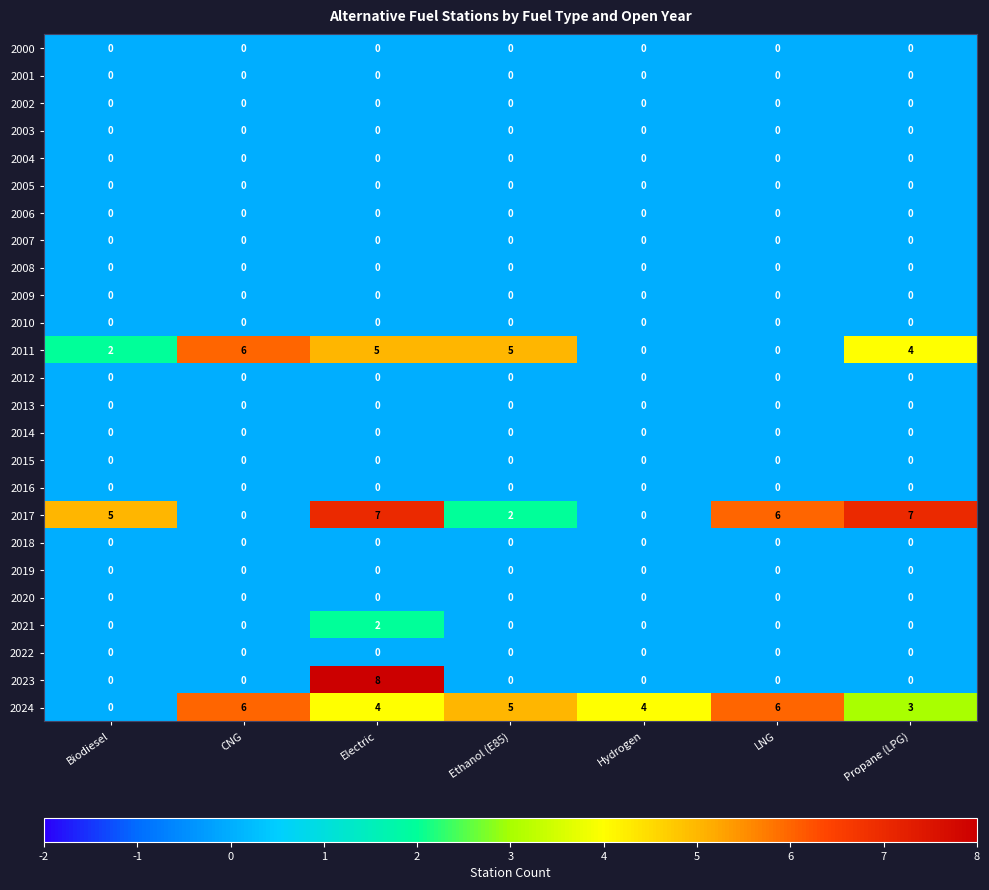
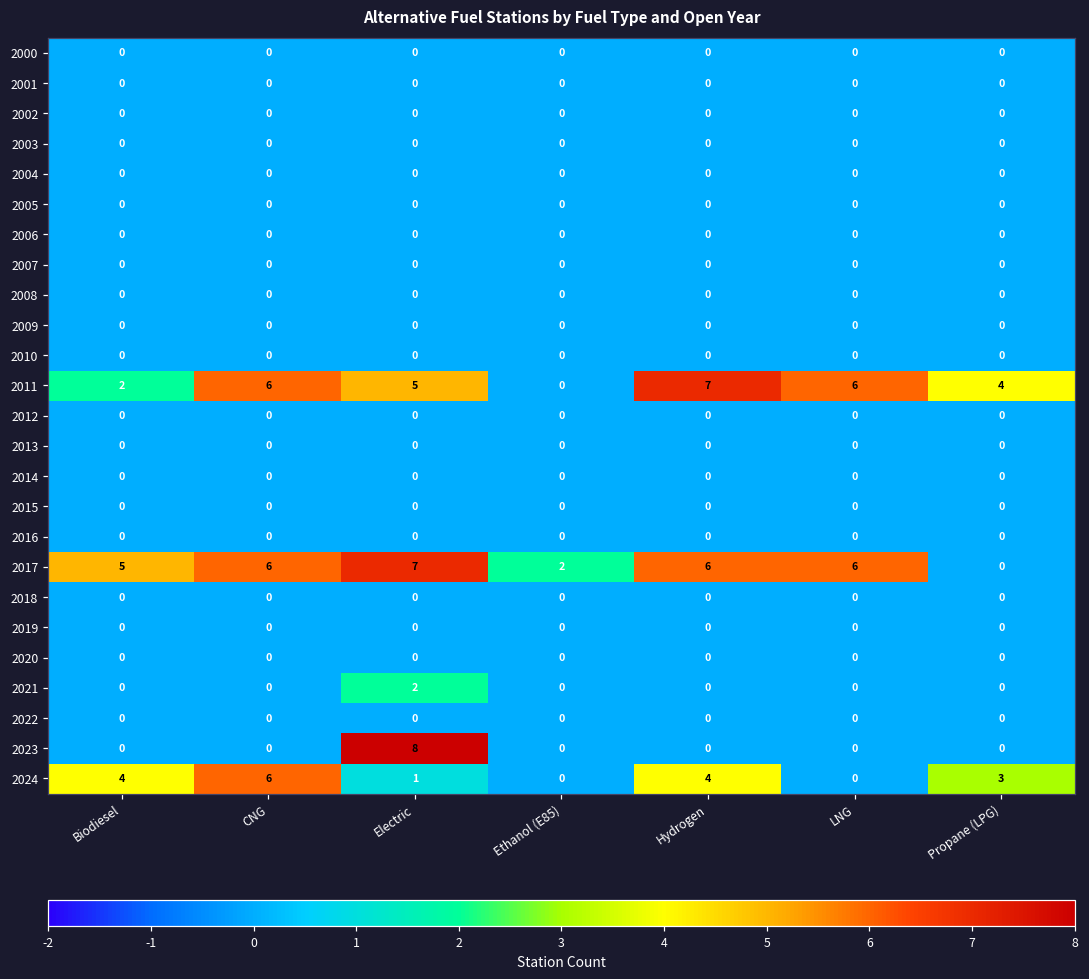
2011, Ethanol (E85): 5 -> 0
2011, Hydrogen: 0 -> 7
2011, LNG: 0 -> 6
2017, CNG: 0 -> 6
2017, Hydrogen: 0 -> 6
2017, Propane (LPG): 7 -> 0
2024, Biodiesel: 0 -> 4
2024, Electric: 4 -> 1
2024, Ethanol (E85): 5 -> 0
2024, LNG: 6 -> 0
